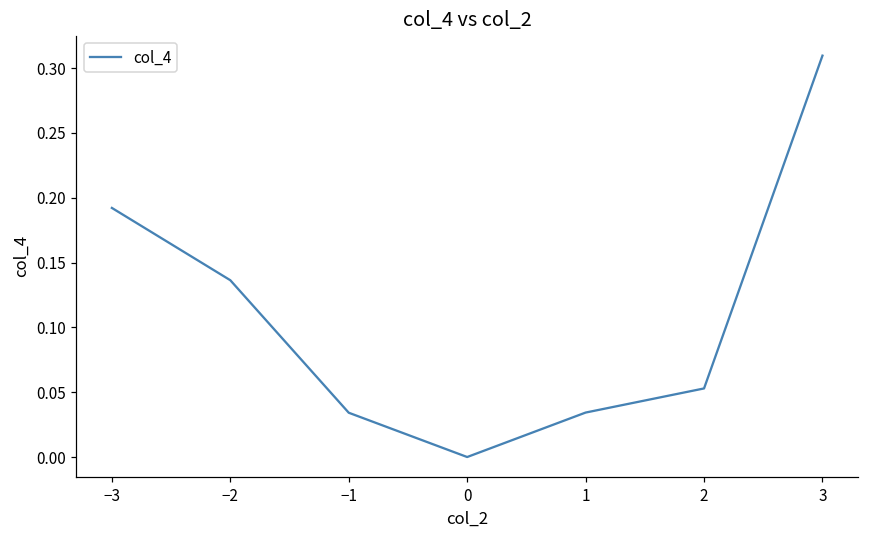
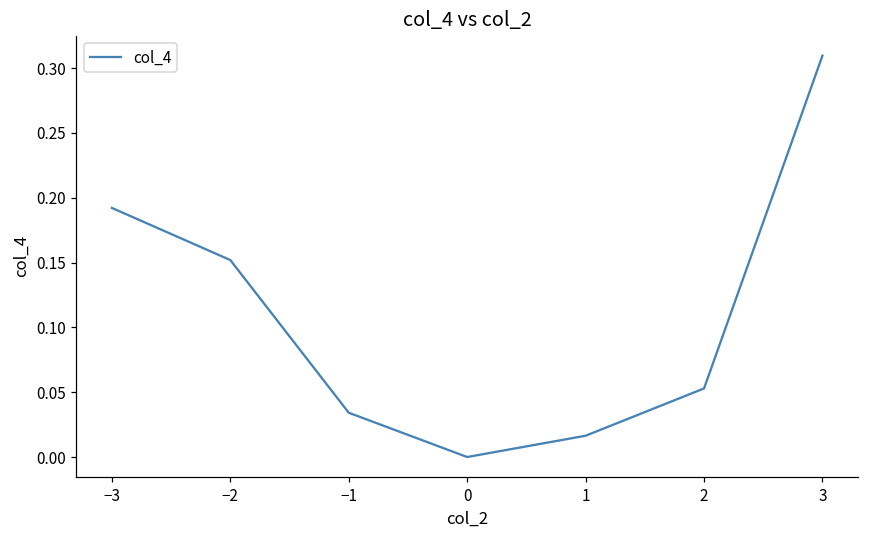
−2: 0.136 -> 0.152
1: 0.034 -> 0.016
